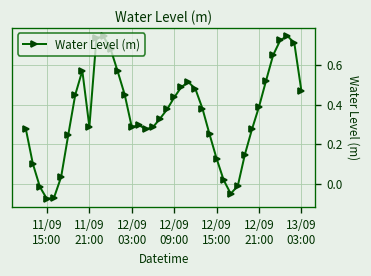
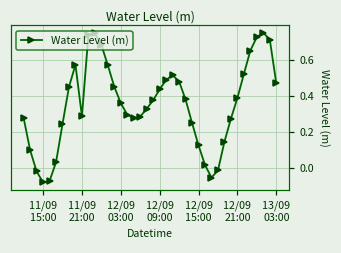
12/09 03:00: 0.29 -> 0.36
